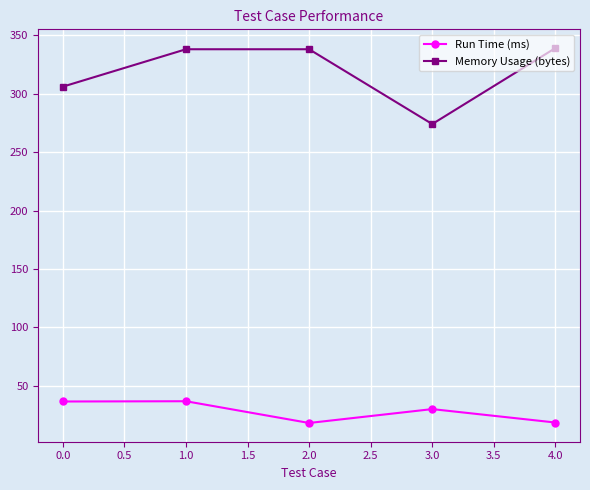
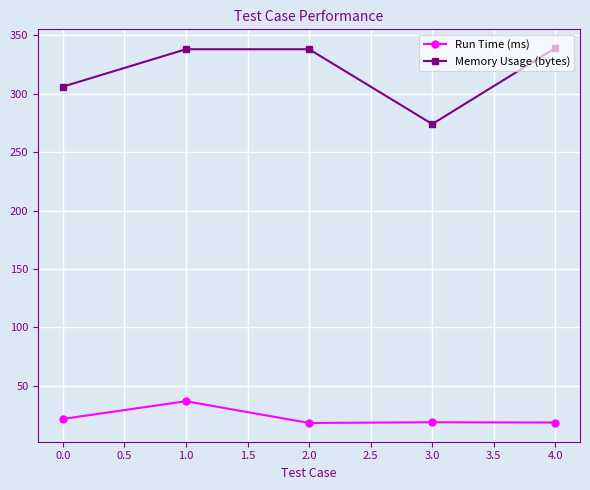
Run Time (ms), 0.0: 37 -> 22
Run Time (ms), 3.0: 30 -> 19
